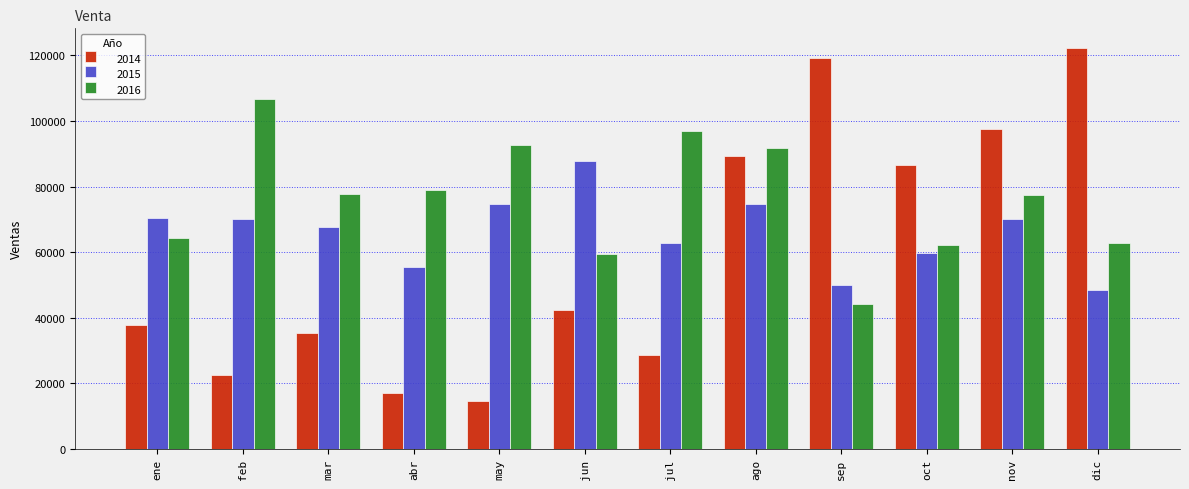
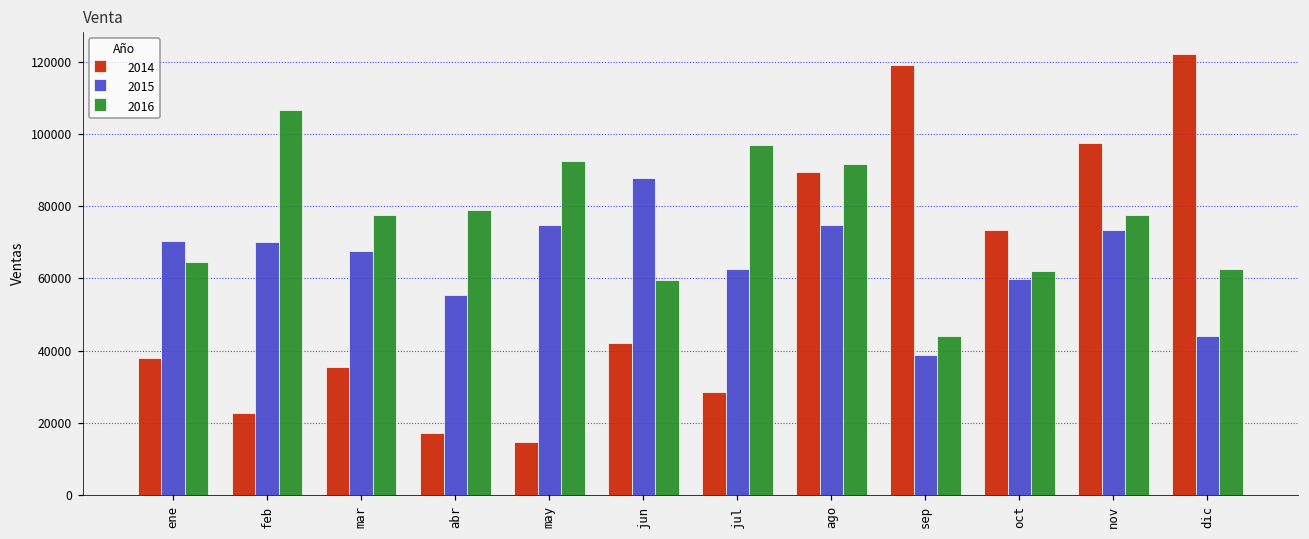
2015, sep: 50000 -> 39000
2014, oct: 86000 -> 73000
2015, nov: 70000 -> 73000
2015, dic: 48000 -> 44000
